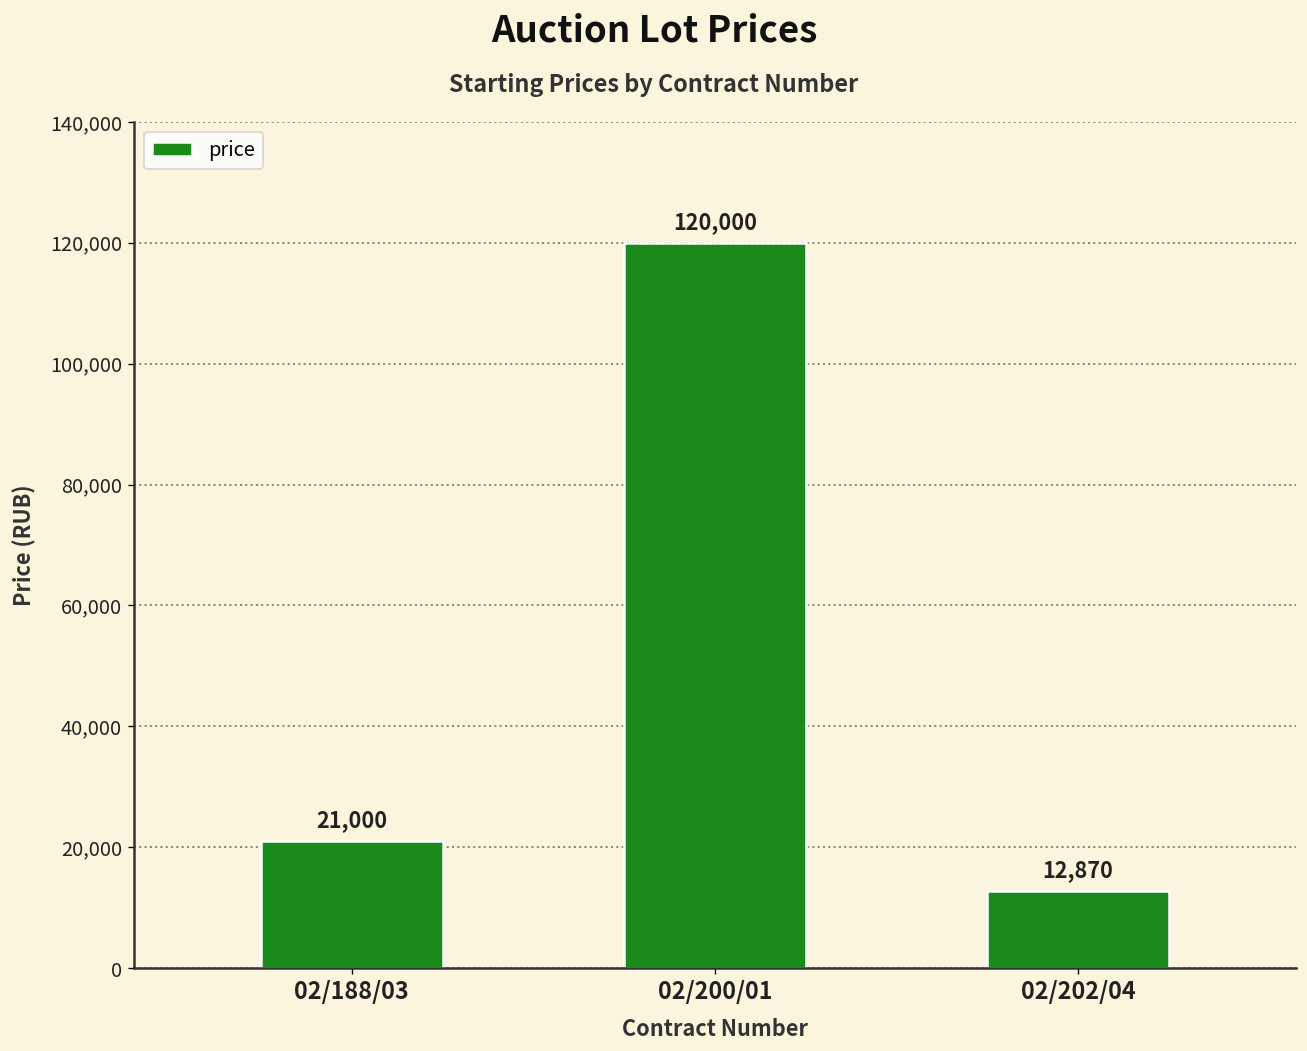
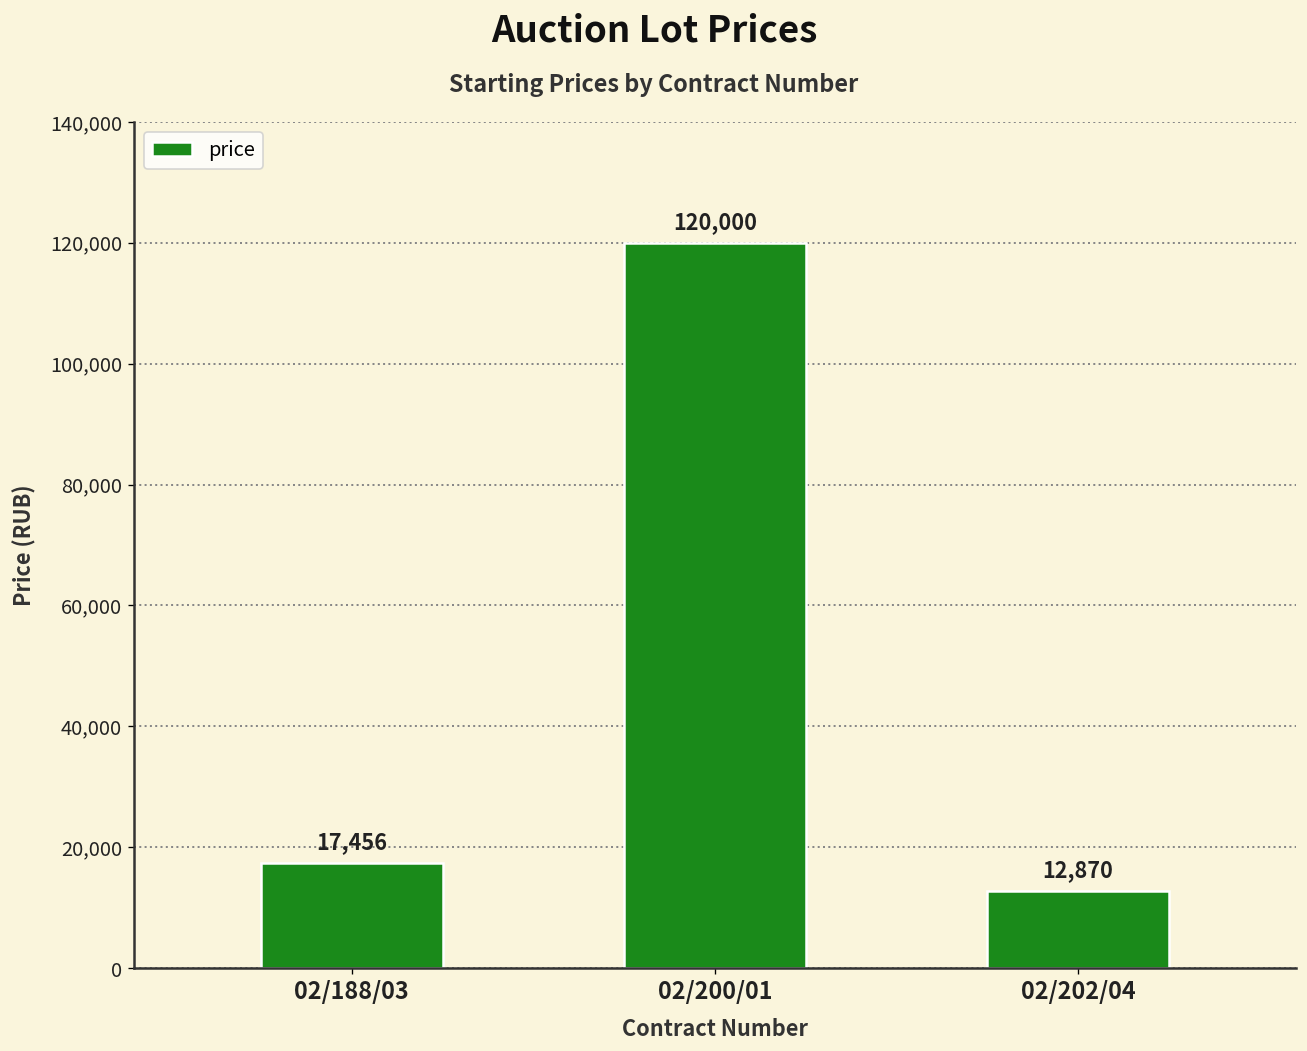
02/188/03: 21,000 -> 17,456
